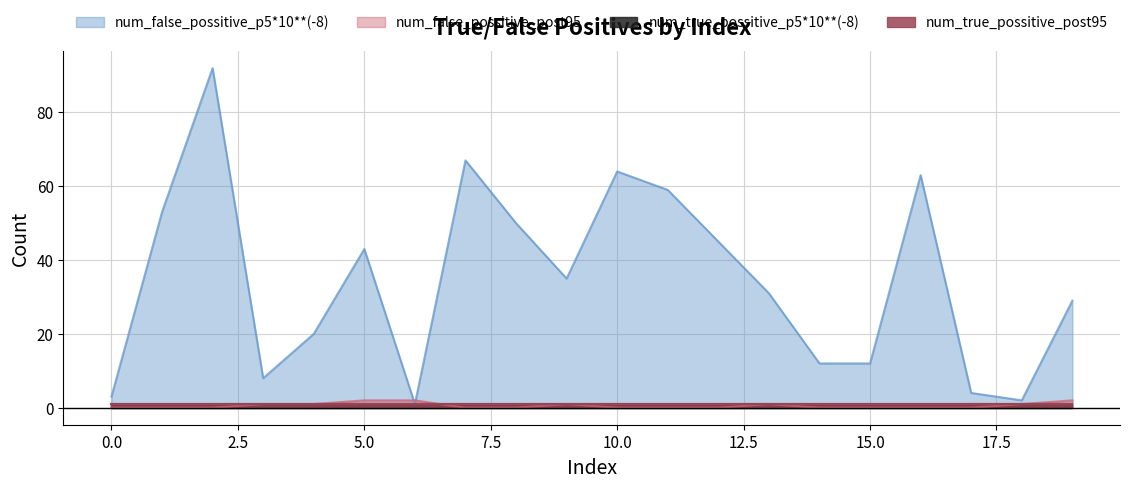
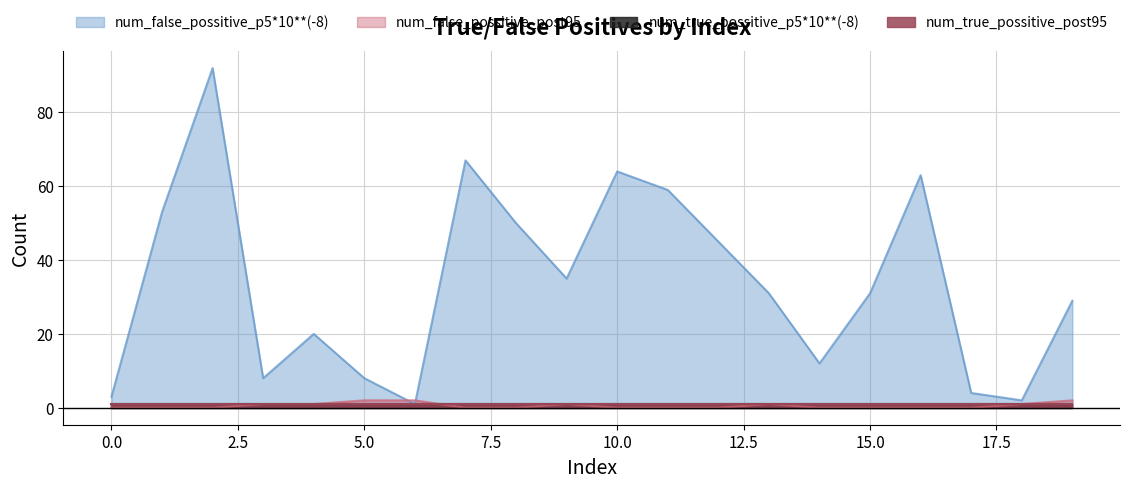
num_false_possitive_p5*10**(-8), 5.0: 43 -> 8
num_false_possitive_p5*10**(-8), 15.0: 12 -> 31
